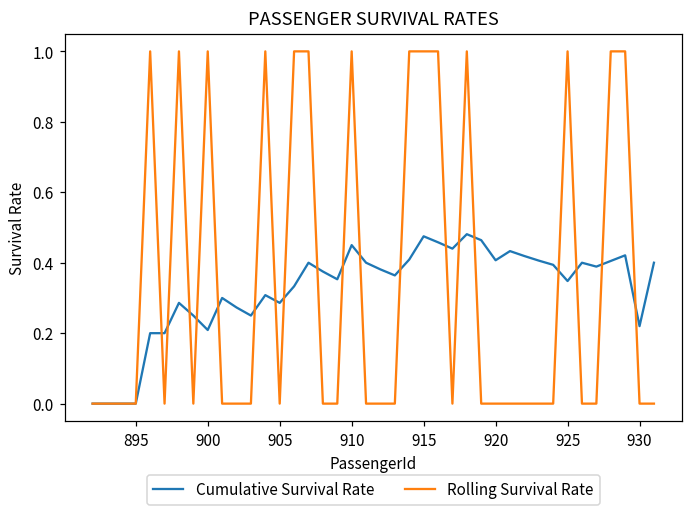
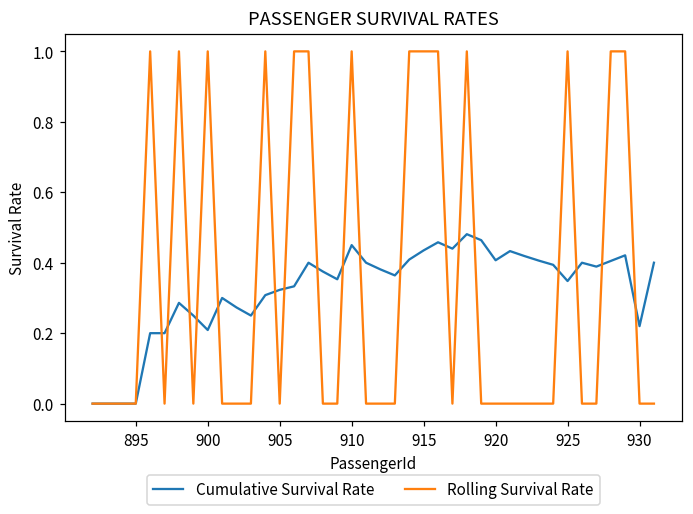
Cumulative Survival Rate, 905: 0.29 -> 0.32
Cumulative Survival Rate, 915: 0.48 -> 0.44
